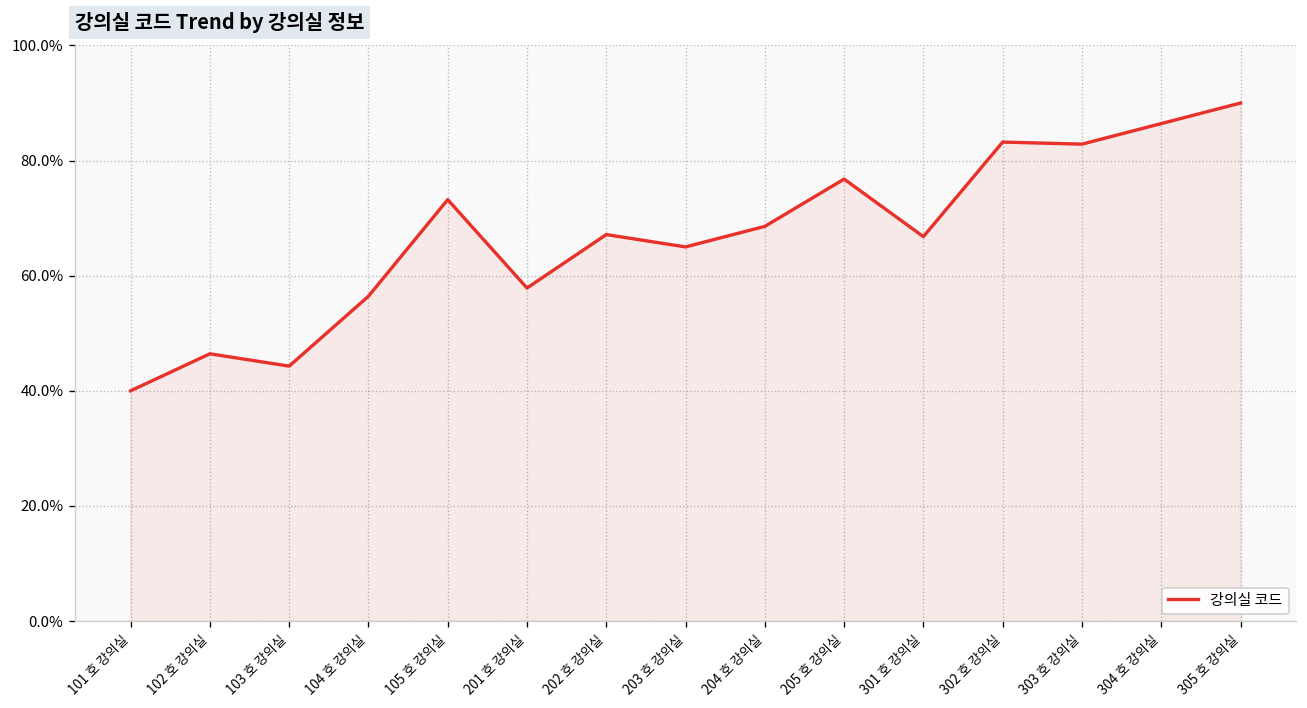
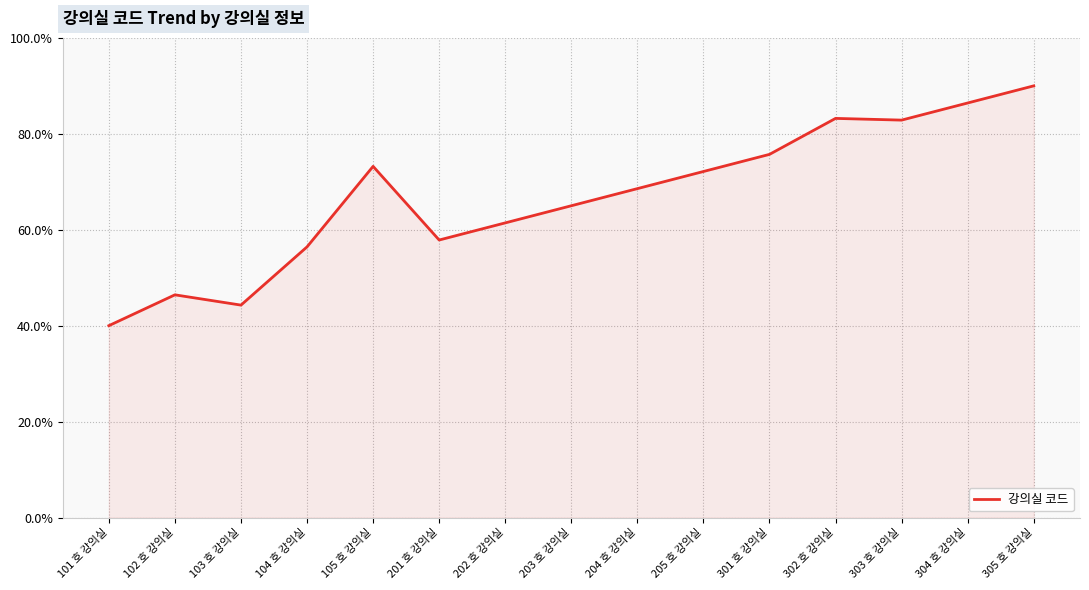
202 호 강의실: 67% -> 61%
205 호 강의실: 77% -> 72%
301 호 강의실: 67% -> 76%
